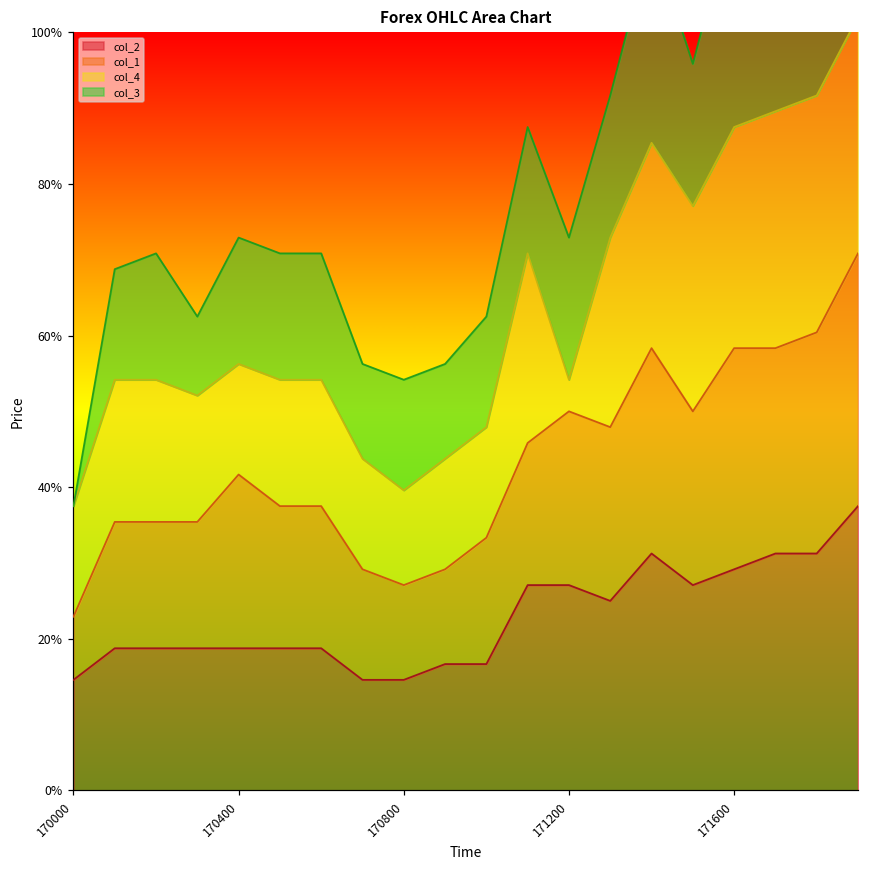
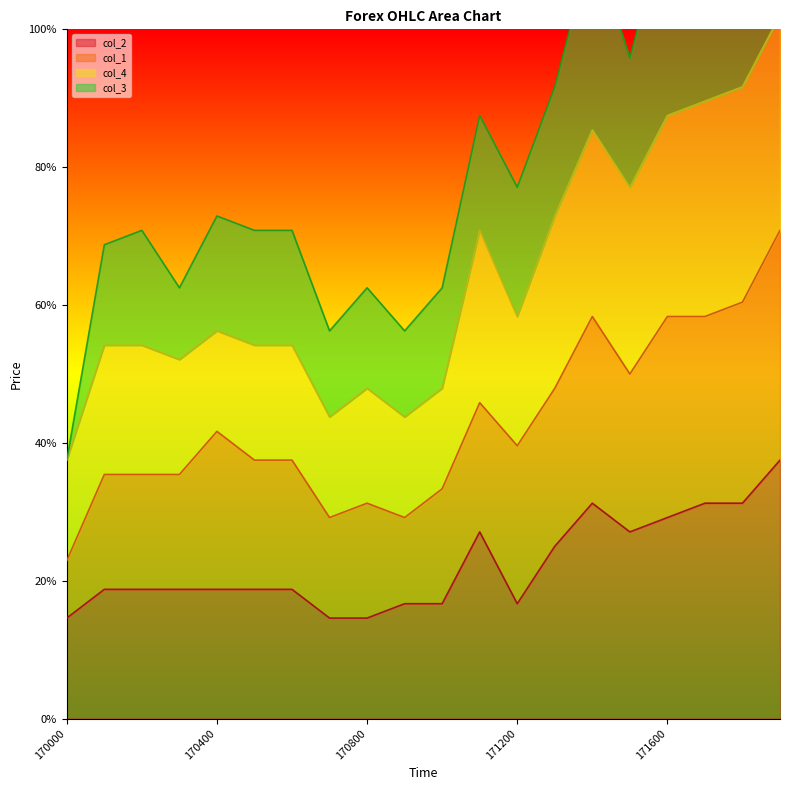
col_1, 170800: 12% -> 17%
col_4, 170800: 12% -> 17%
col_2, 171200: 27% -> 17%
col_4, 171200: 4% -> 19%
